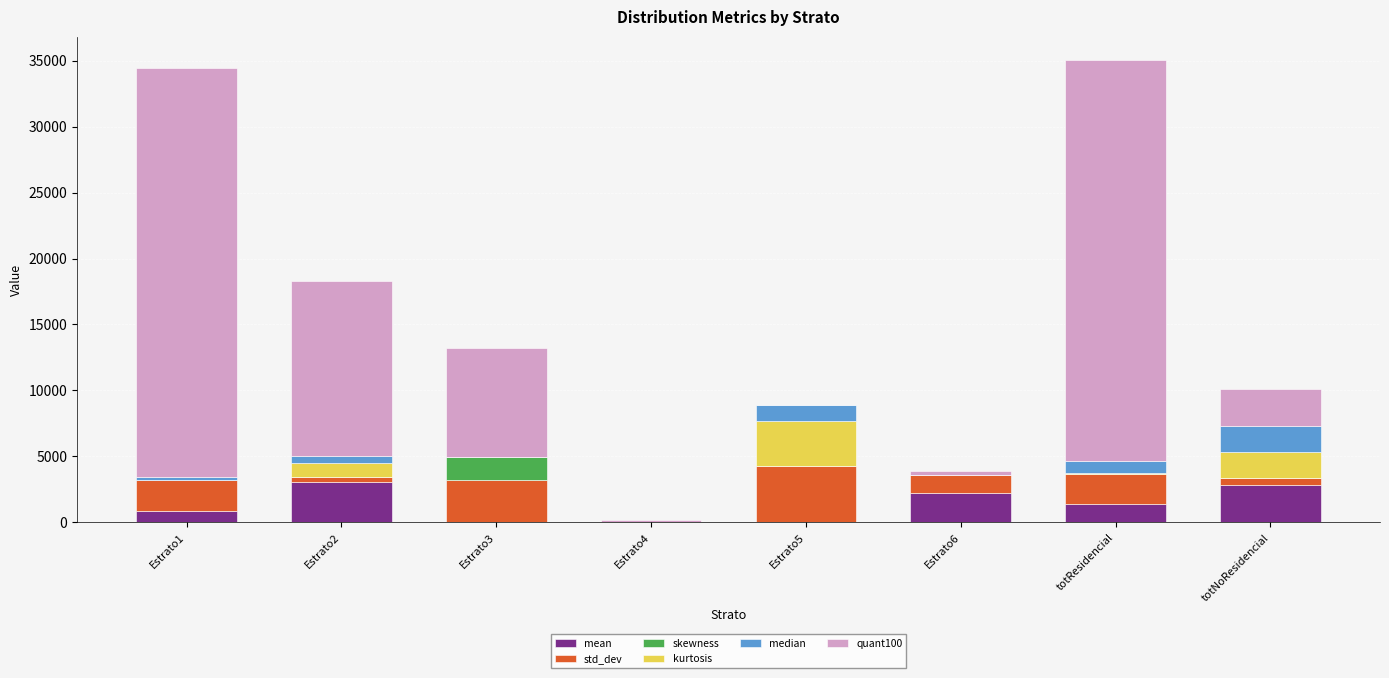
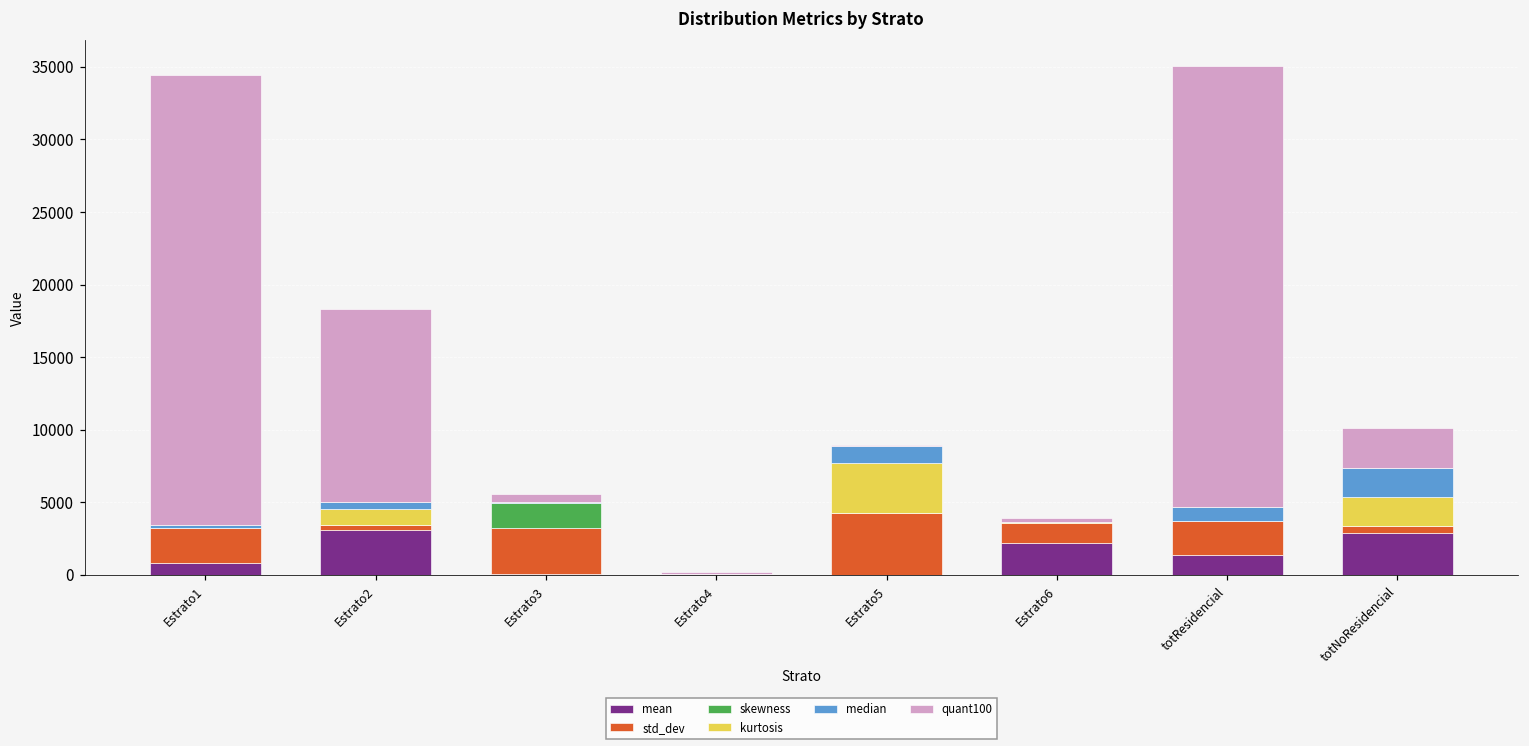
quant100, Estrato3: 8200 -> 600
